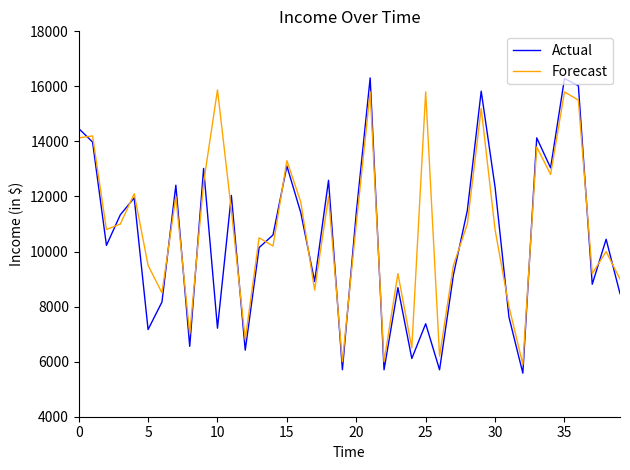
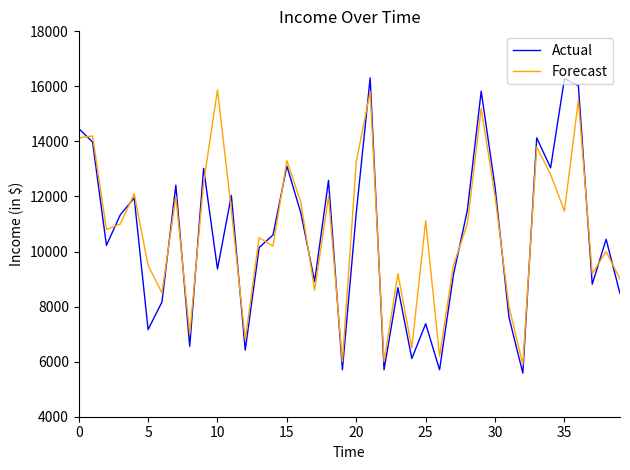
Actual, 10: 7200 -> 9400
Forecast, 20: 11000 -> 13300
Forecast, 25: 15800 -> 11100
Forecast, 30: 10800 -> 12000
Forecast, 35: 15800 -> 11500
